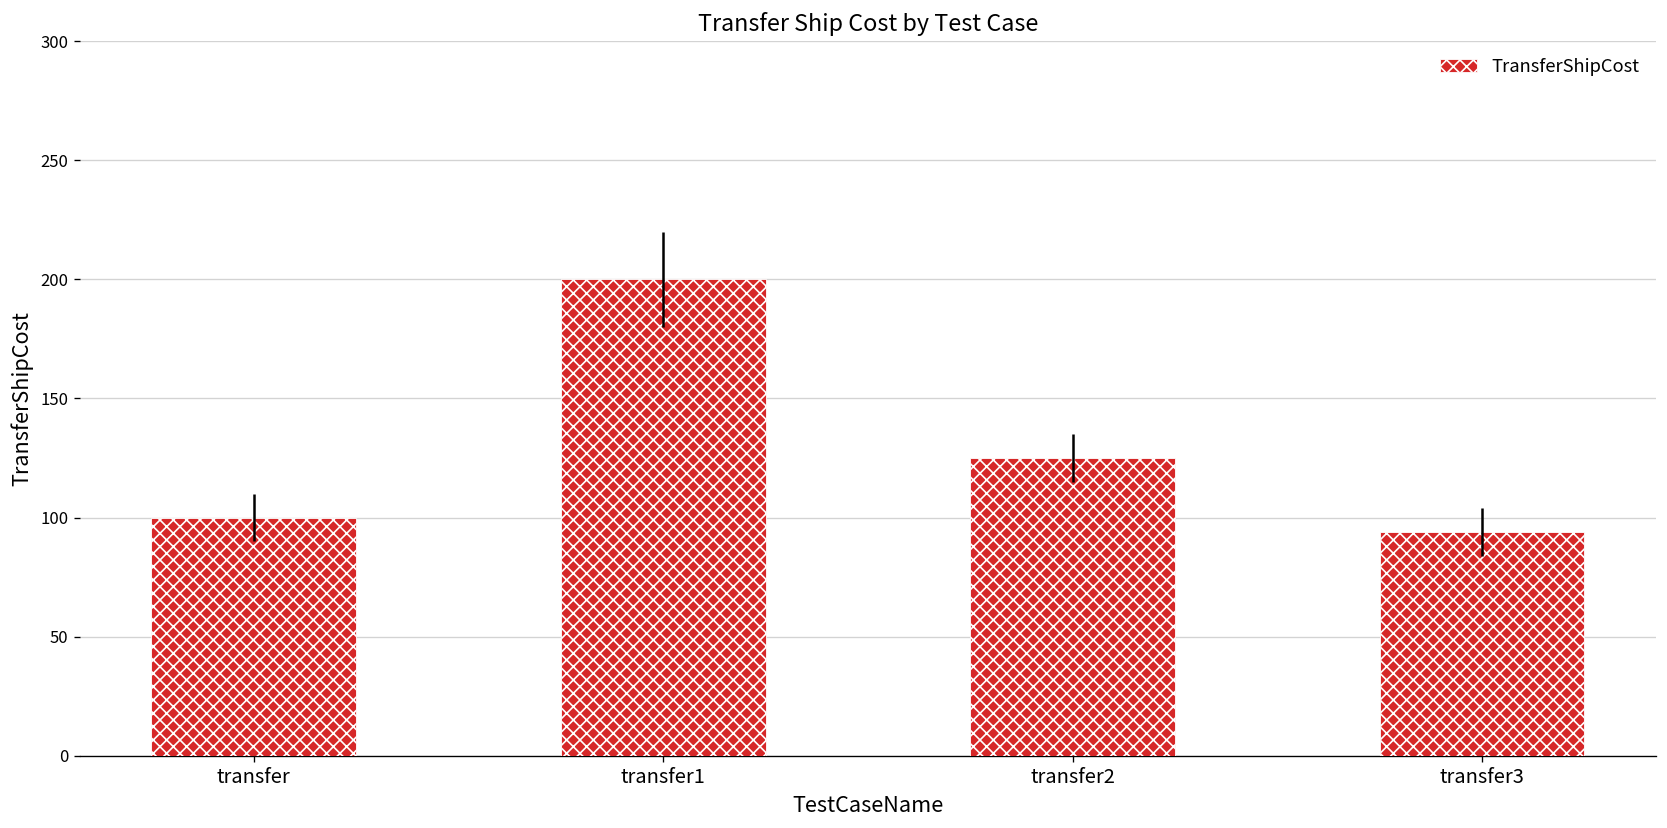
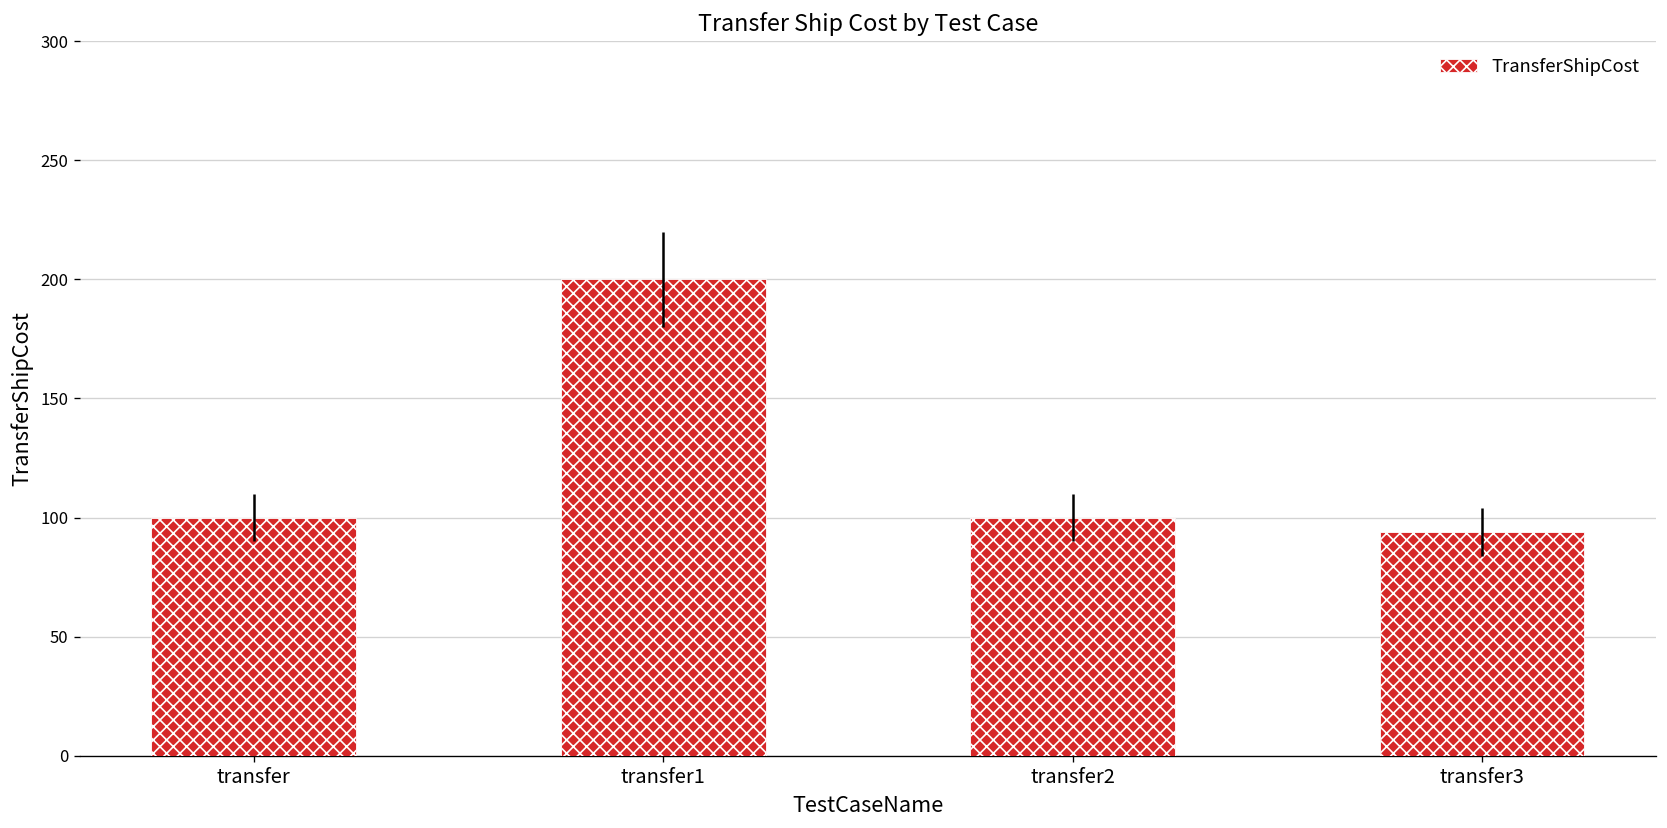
transfer2: 125 -> 100
